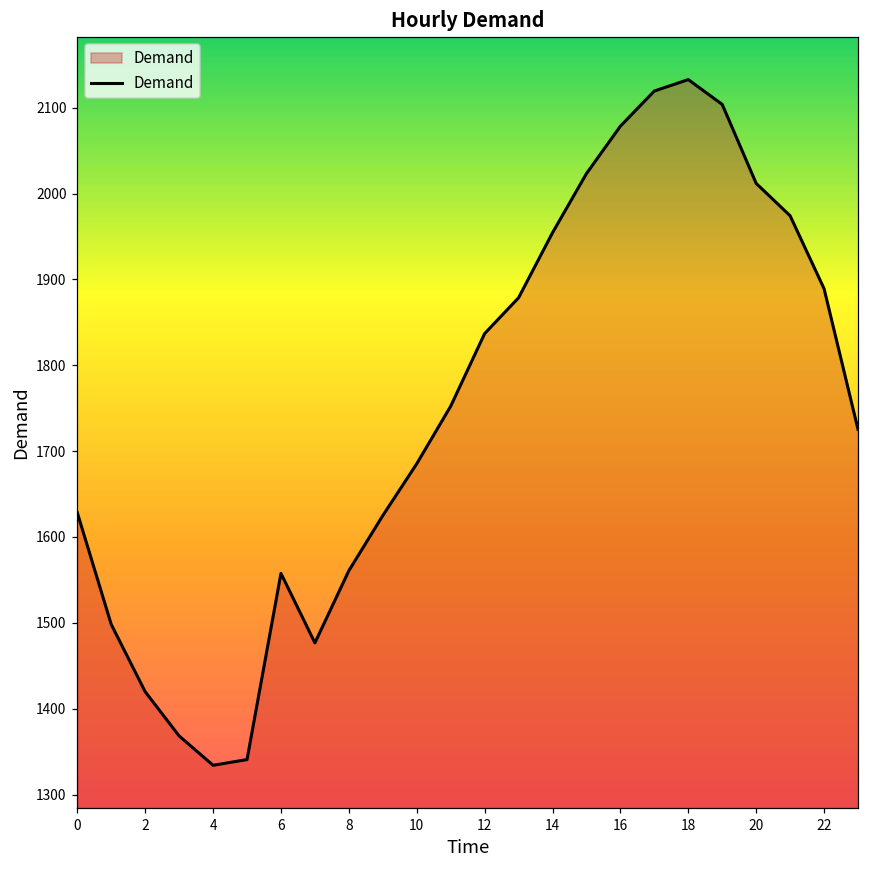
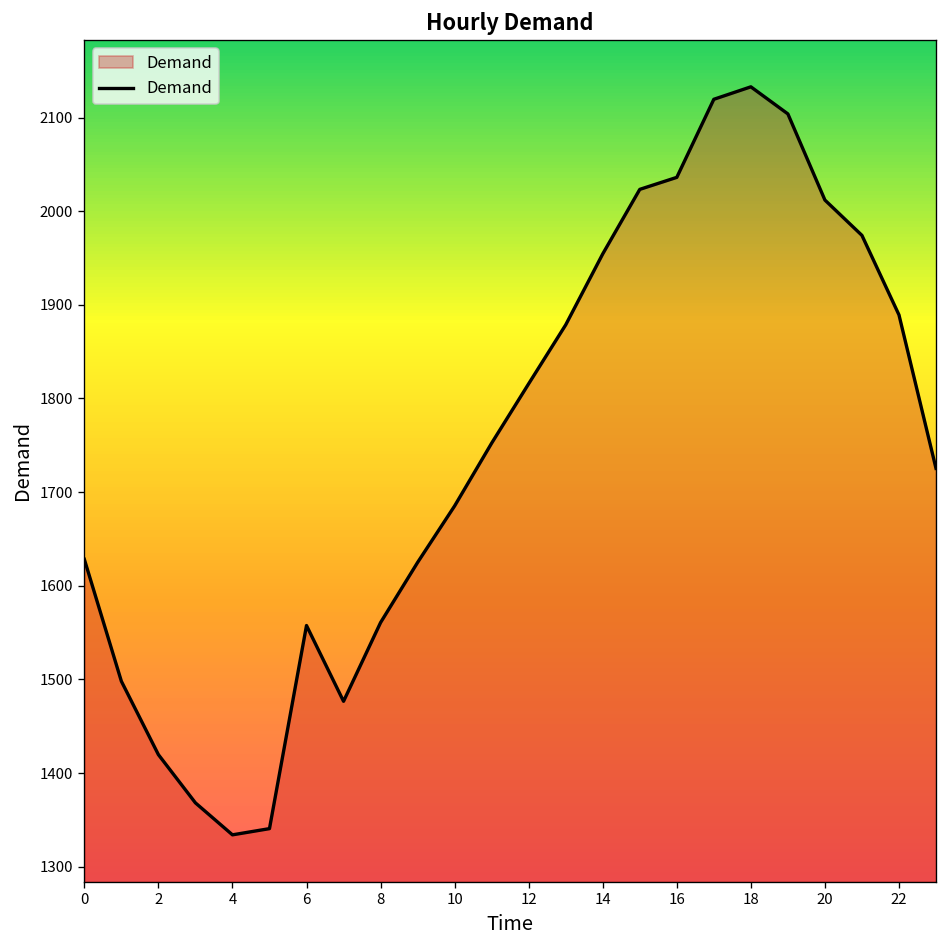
12: 1840 -> 1820
16: 2080 -> 2040
